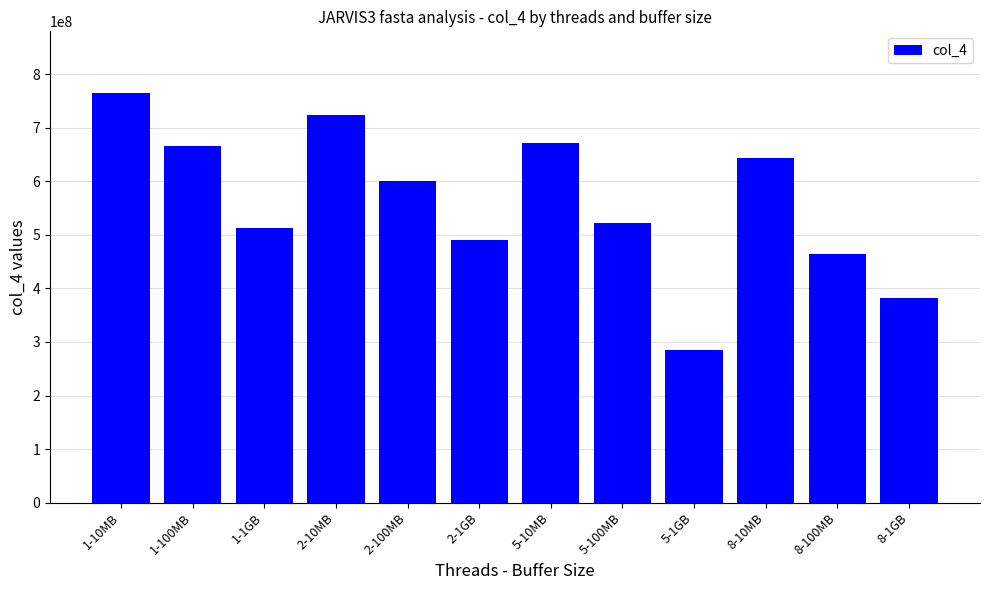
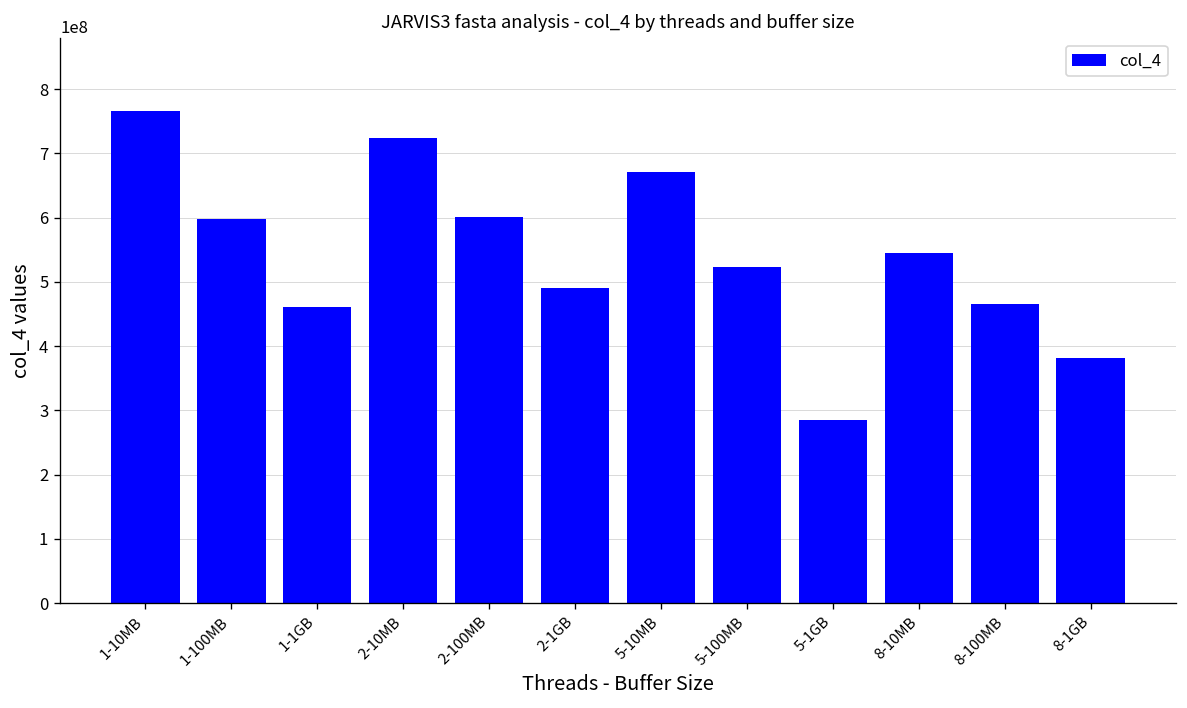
1-100MB: 670000000 -> 600000000
1-1GB: 510000000 -> 460000000
8-10MB: 640000000 -> 540000000
